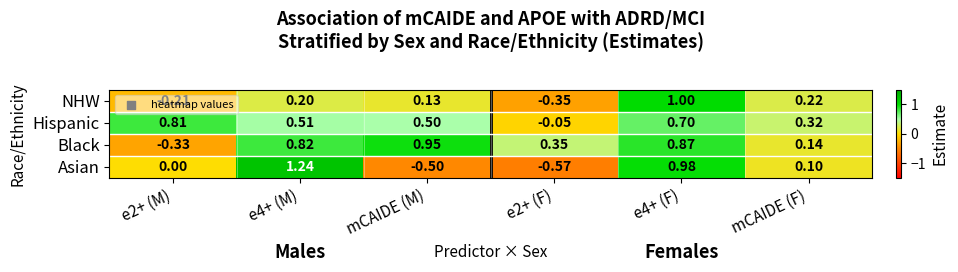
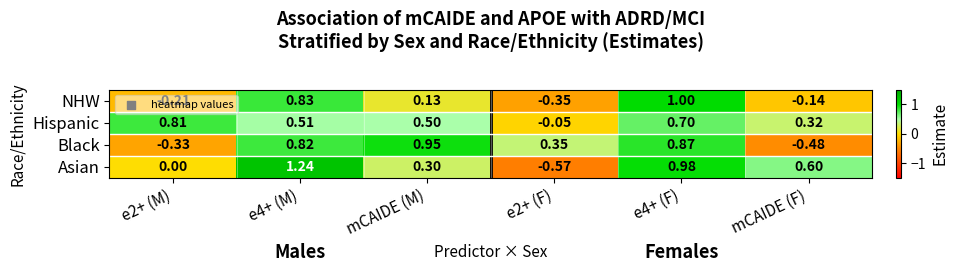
NHW, e4+ (M): 0.20 -> 0.83
NHW, mCAIDE (F): 0.22 -> -0.14
Black, mCAIDE (F): 0.14 -> -0.48
Asian, mCAIDE (M): -0.50 -> 0.30
Asian, mCAIDE (F): 0.10 -> 0.60
